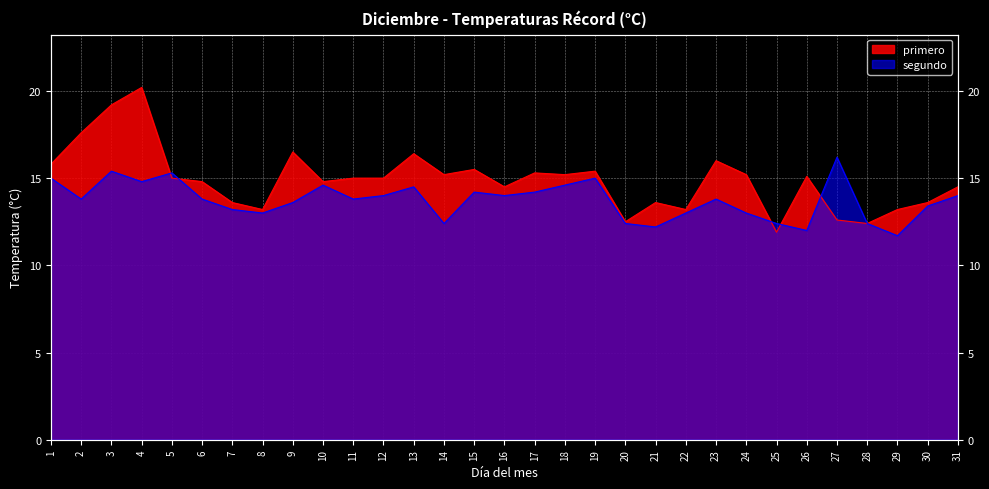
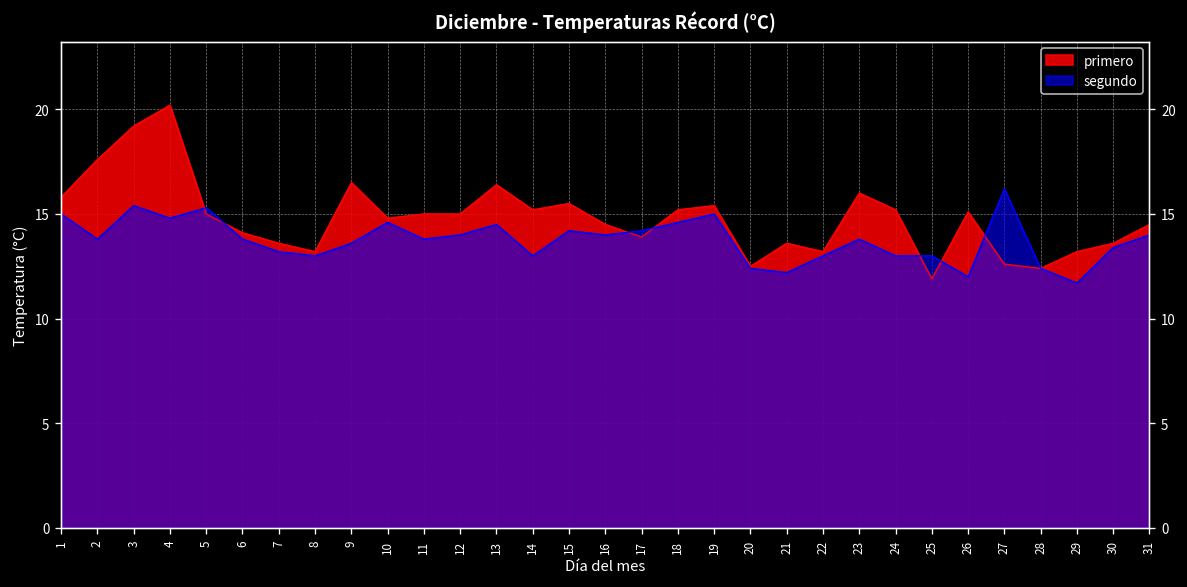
primero, 6: 14.8 -> 14.1
segundo, 14: 12.4 -> 13.0
primero, 17: 15.3 -> 13.9
segundo, 25: 12.4 -> 13.0
